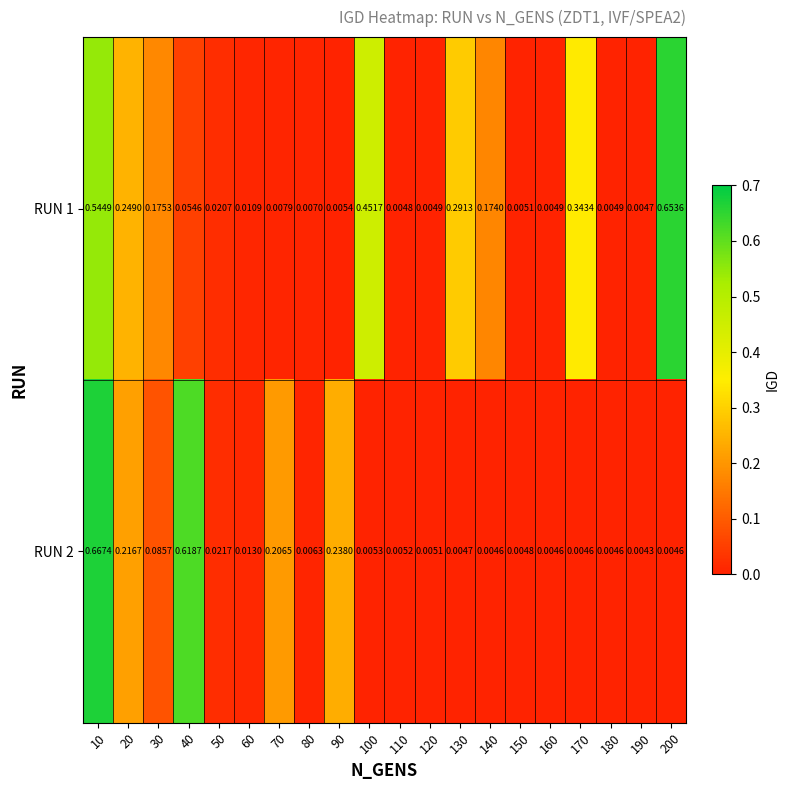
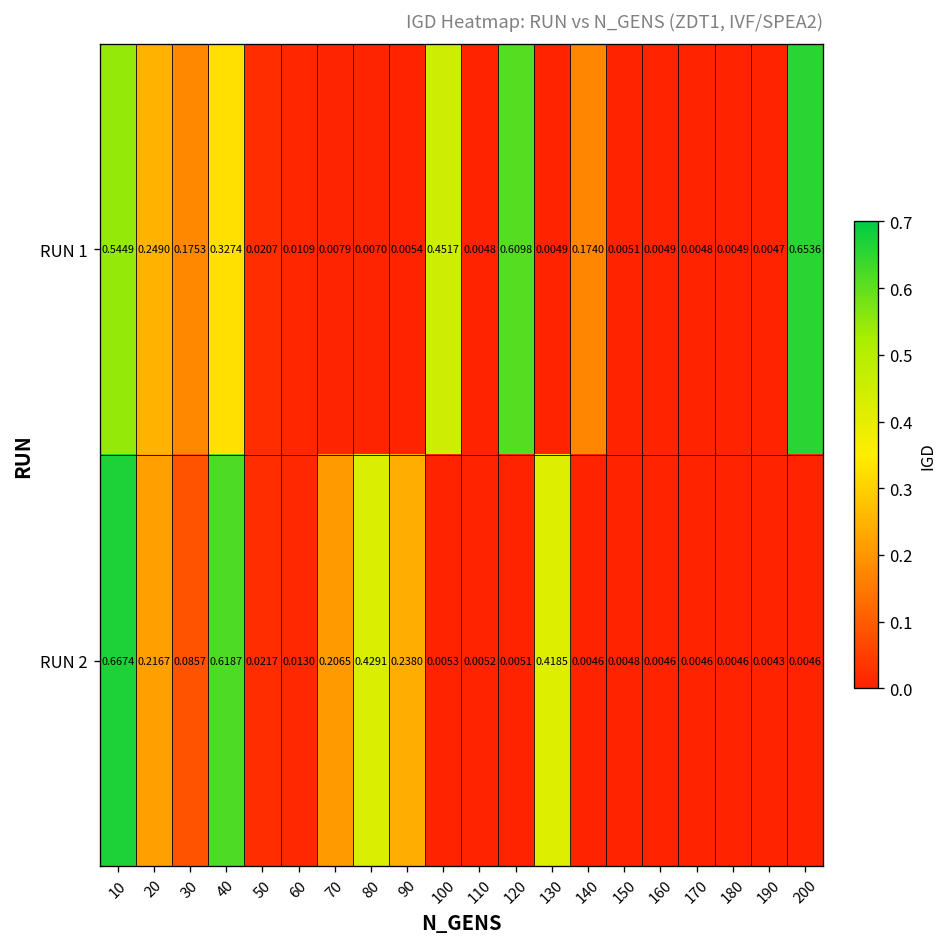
RUN 1, 40: 0.0546 -> 0.3274
RUN 1, 120: 0.0049 -> 0.6098
RUN 1, 130: 0.2913 -> 0.0049
RUN 1, 170: 0.3434 -> 0.0048
RUN 2, 80: 0.0063 -> 0.4291
RUN 2, 130: 0.0047 -> 0.4185
